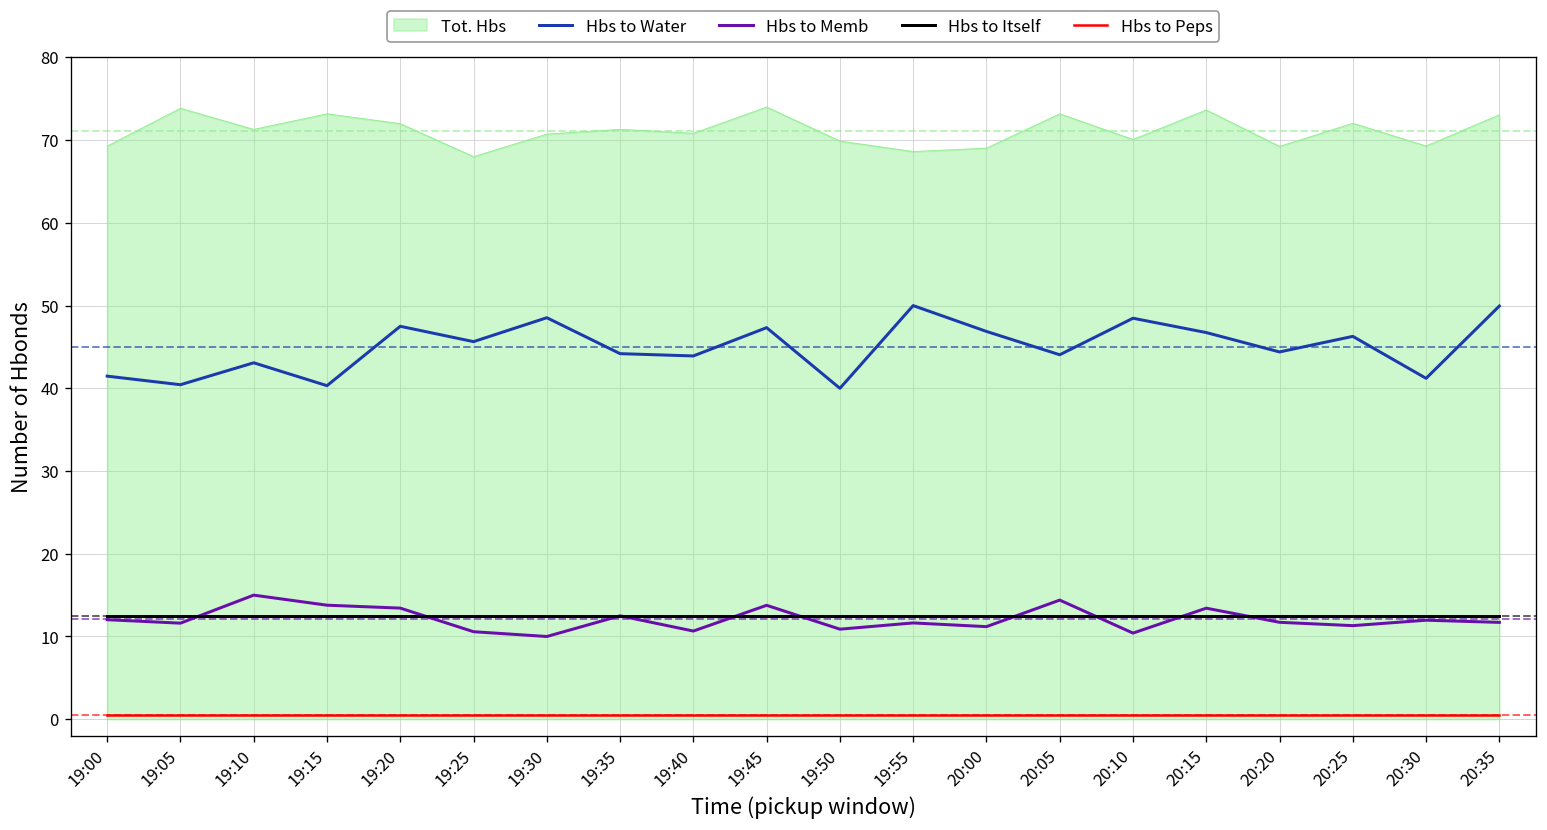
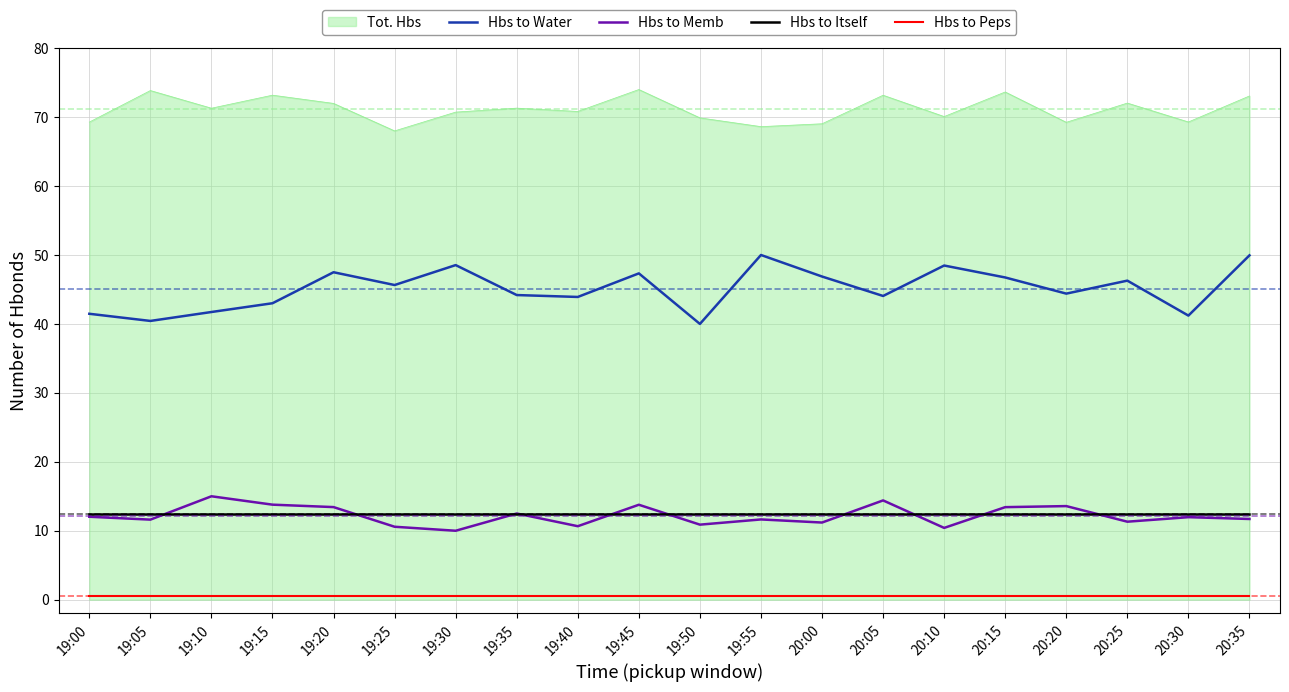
Hbs to Water, 19:10: 43 -> 42
Hbs to Water, 19:15: 40 -> 43
Hbs to Memb, 20:20: 12 -> 14
